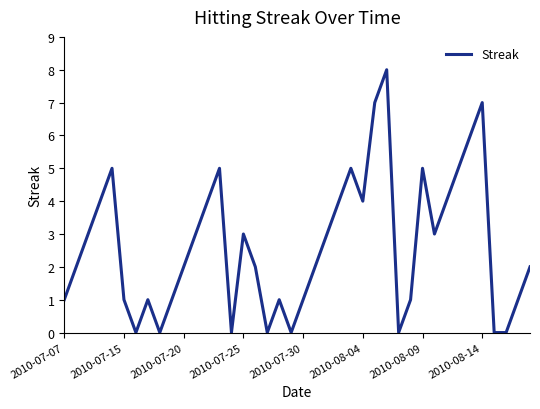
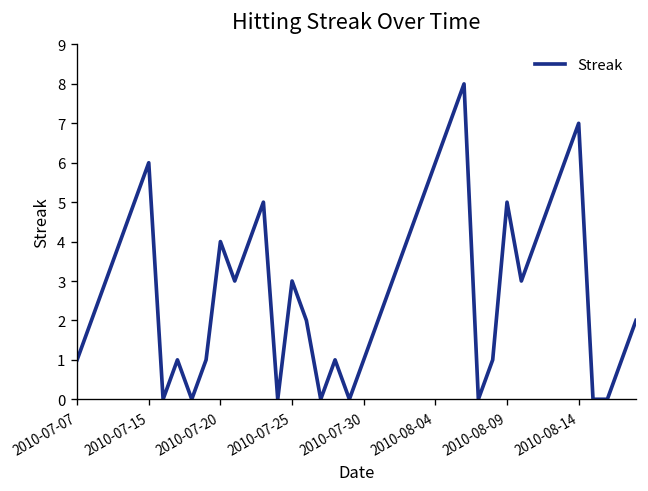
2010-07-15: 1 -> 6
2010-07-20: 2 -> 4
2010-08-04: 4 -> 6
